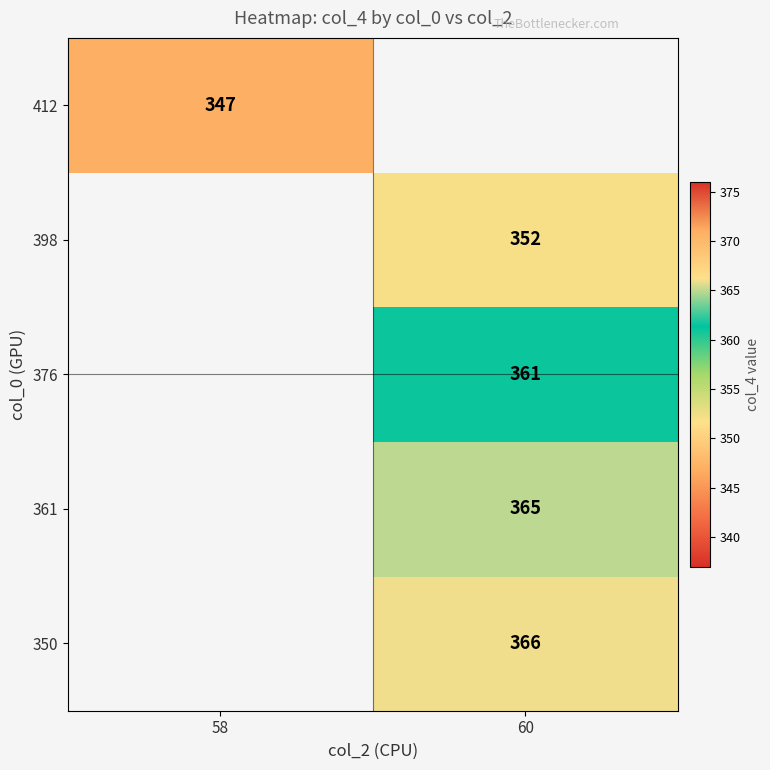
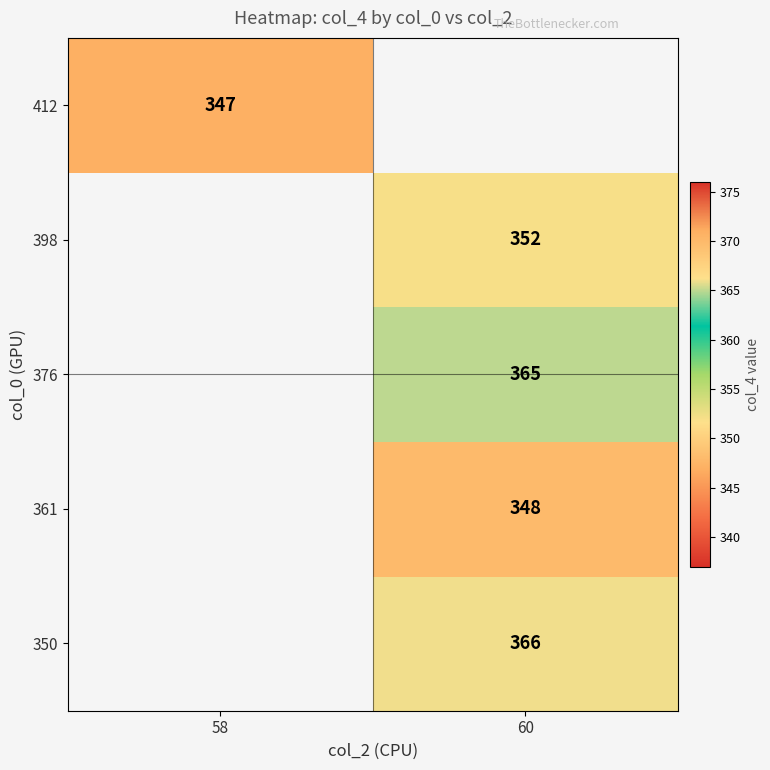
376, 60: 361 -> 365
361, 60: 365 -> 348
